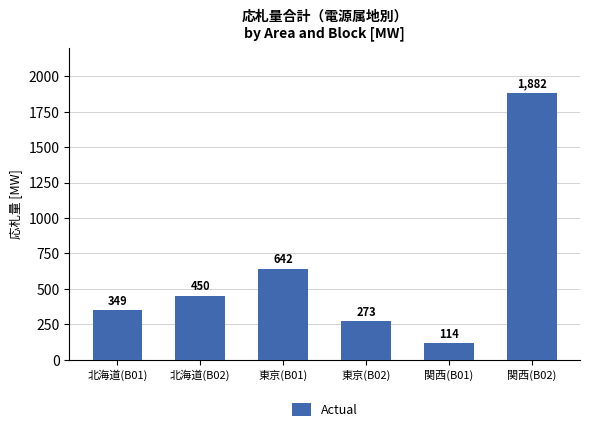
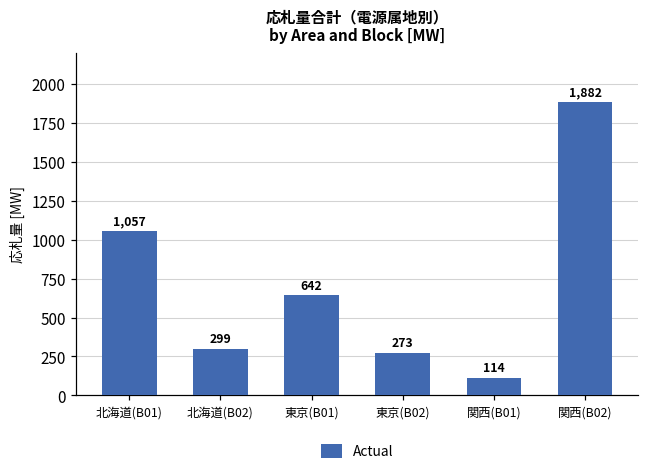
北海道(B01): 349 -> 1,057
北海道(B02): 450 -> 299
